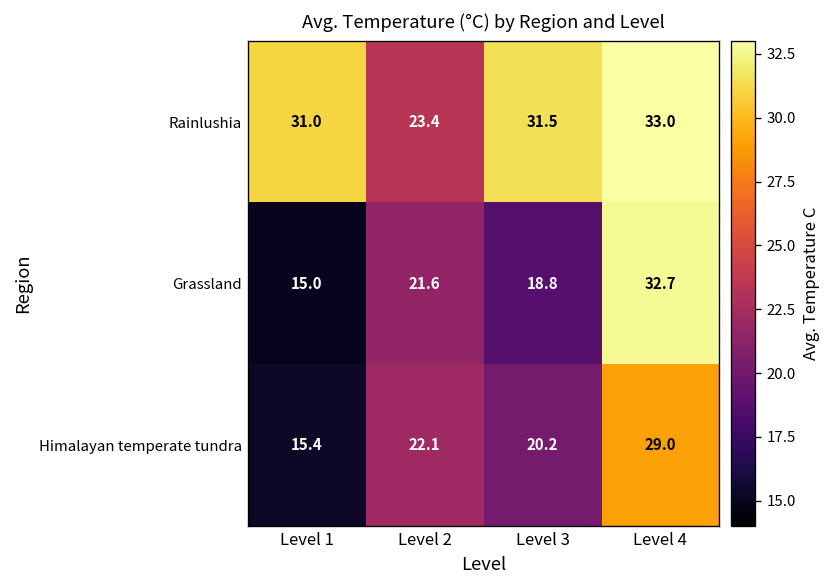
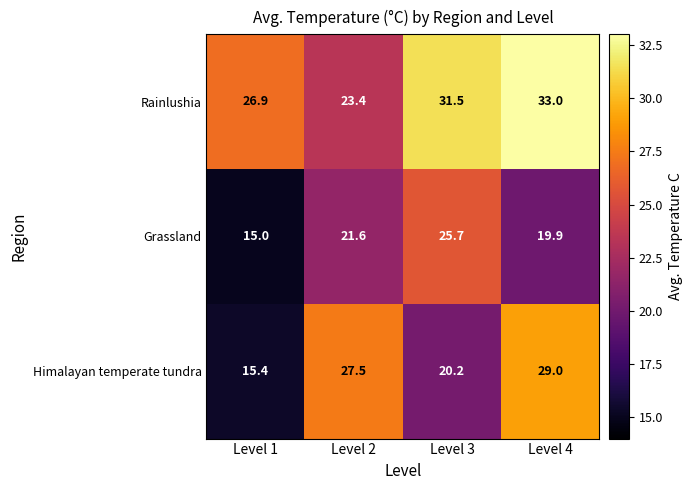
Rainlushia, Level 1: 31.0 -> 26.9
Grassland, Level 3: 18.8 -> 25.7
Grassland, Level 4: 32.7 -> 19.9
Himalayan temperate tundra, Level 2: 22.1 -> 27.5
